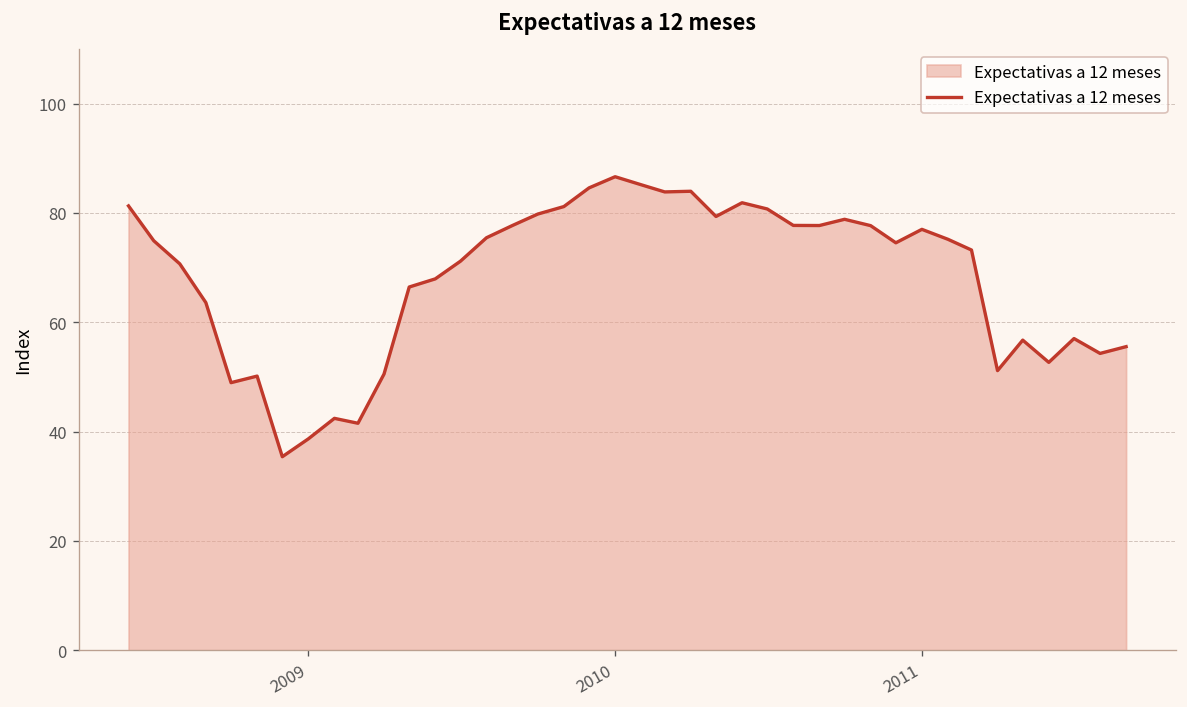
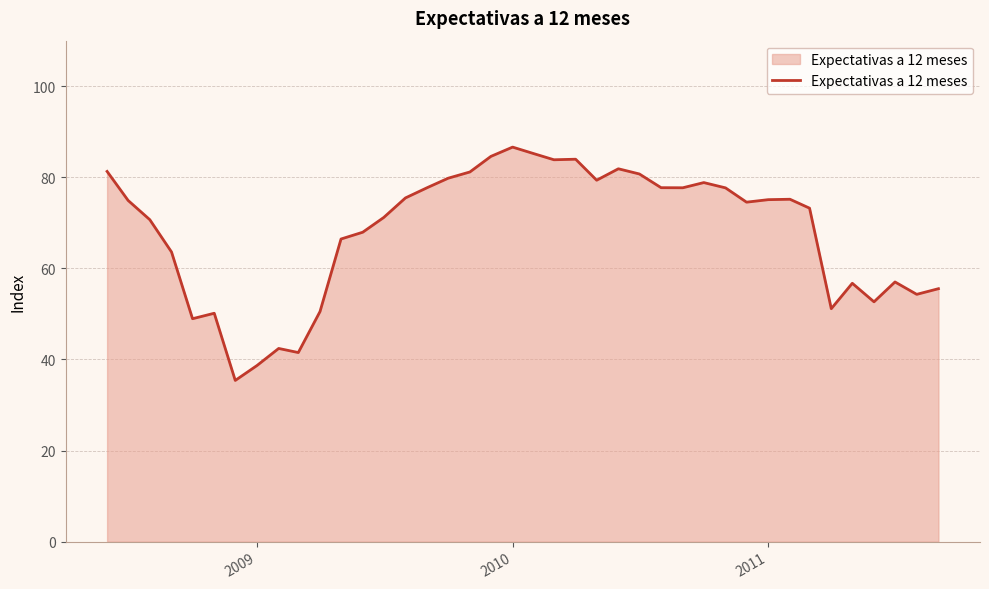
2011: 77 -> 75
